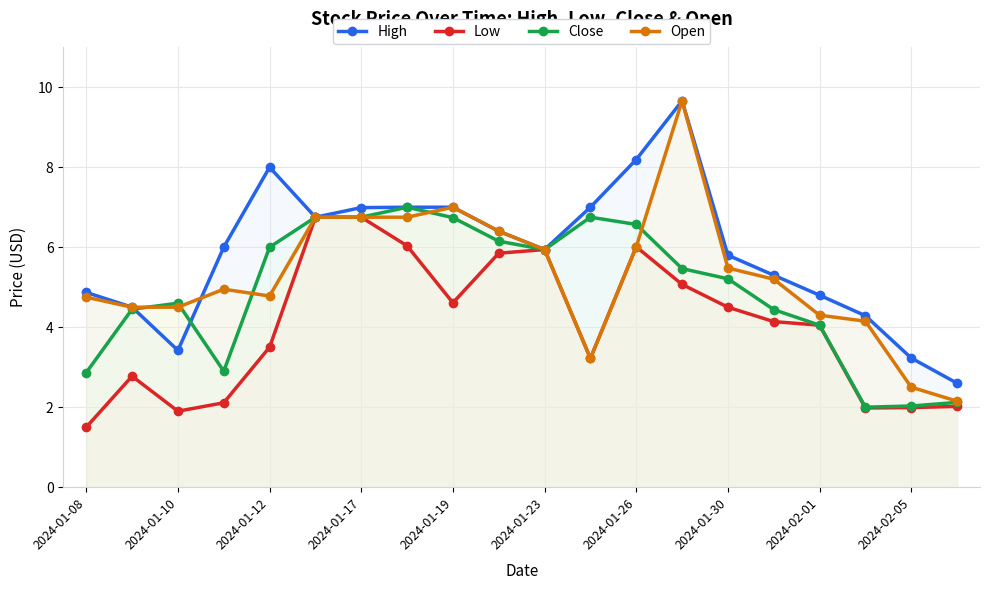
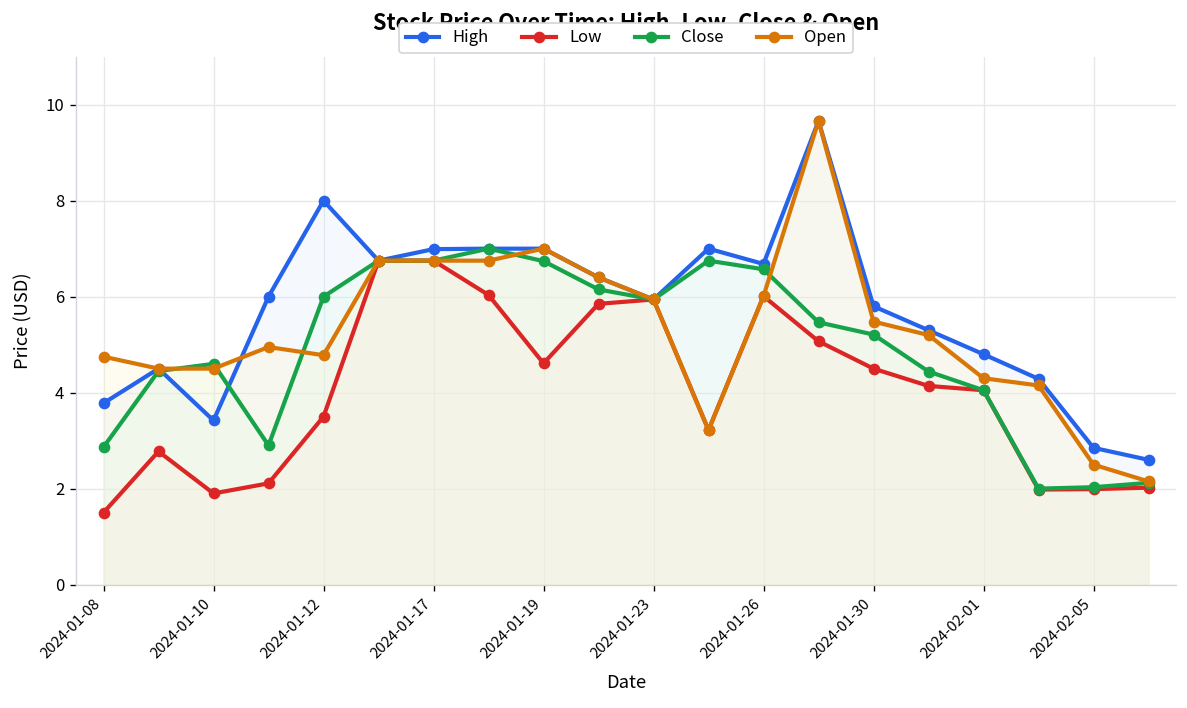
High, 2024-01-08: 4.9 -> 3.8
High, 2024-01-26: 8.2 -> 6.7
High, 2024-02-05: 3.2 -> 2.8
